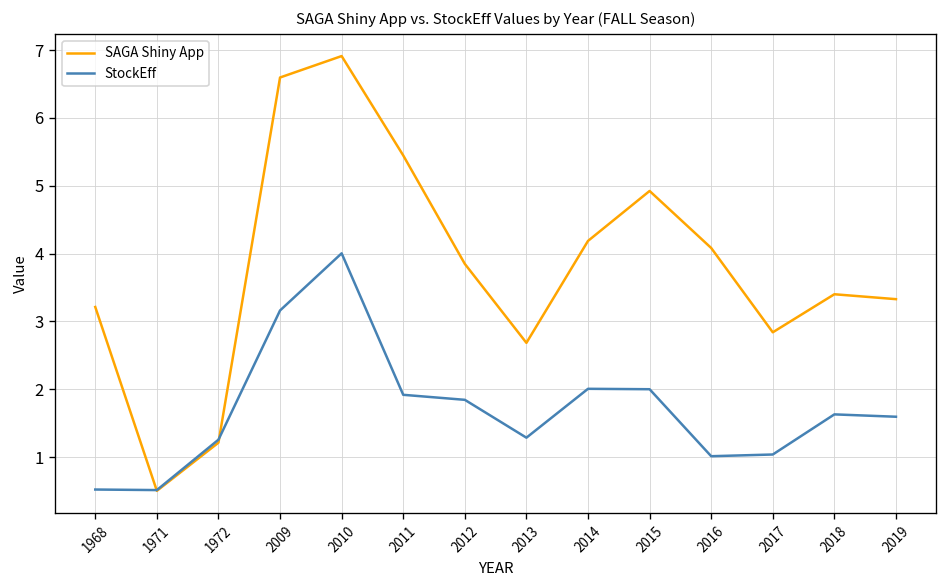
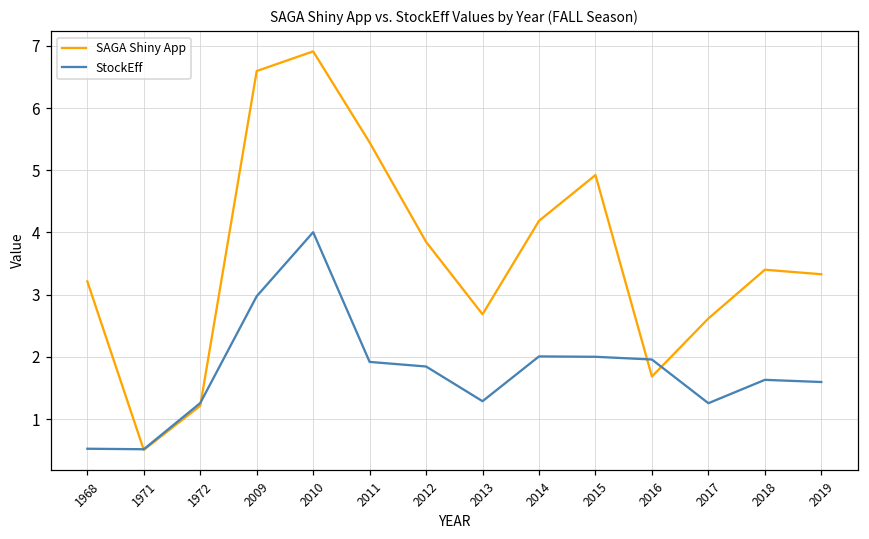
StockEff, 2009: 3.2 -> 3.0
SAGA Shiny App, 2016: 4.1 -> 1.7
StockEff, 2016: 1.0 -> 2.0
SAGA Shiny App, 2017: 2.8 -> 2.6
StockEff, 2017: 1.0 -> 1.3
